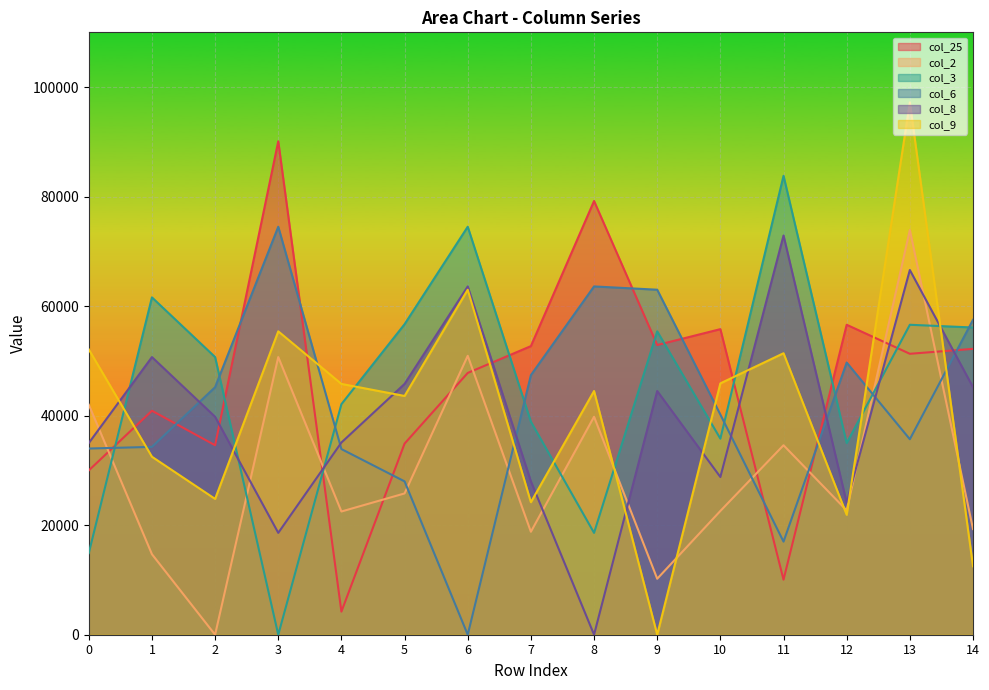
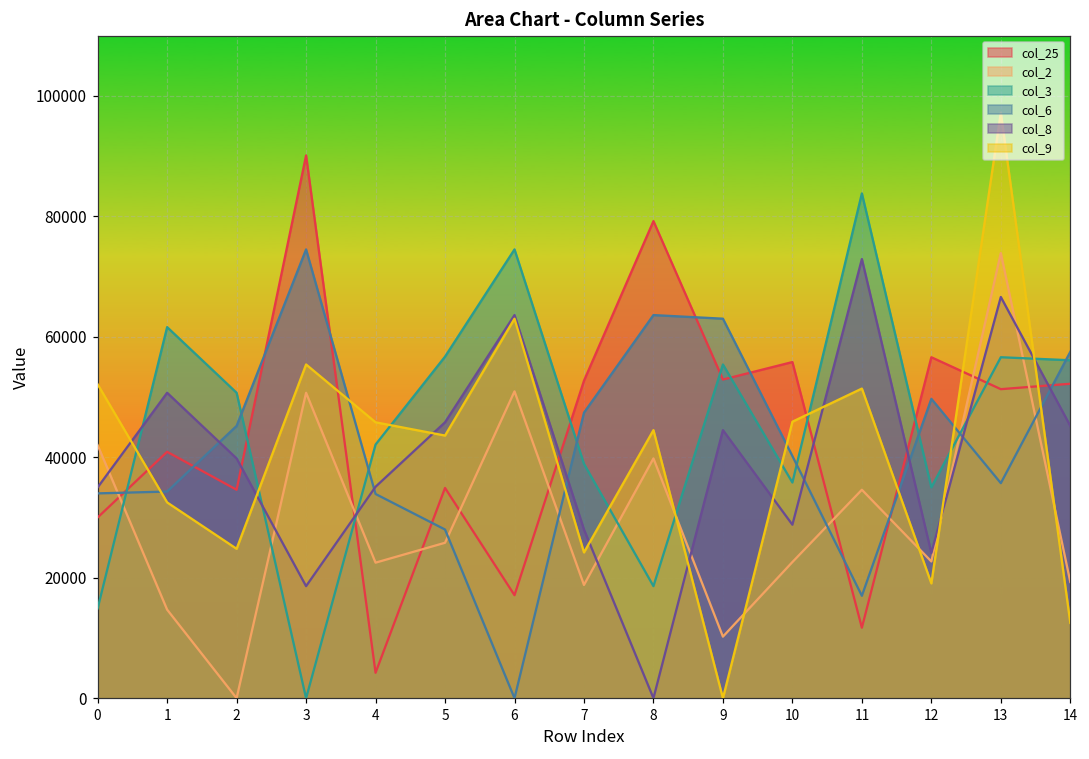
col_25, 6: 48000 -> 17000
col_25, 11: 10000 -> 12000
col_9, 12: 22000 -> 19000
